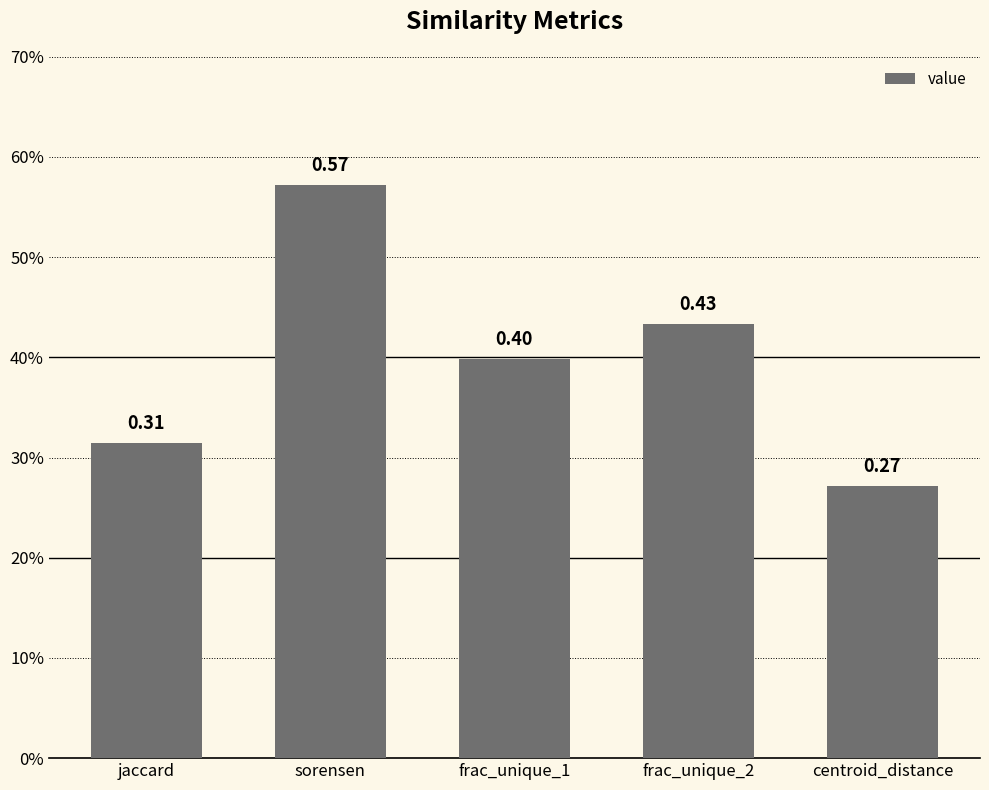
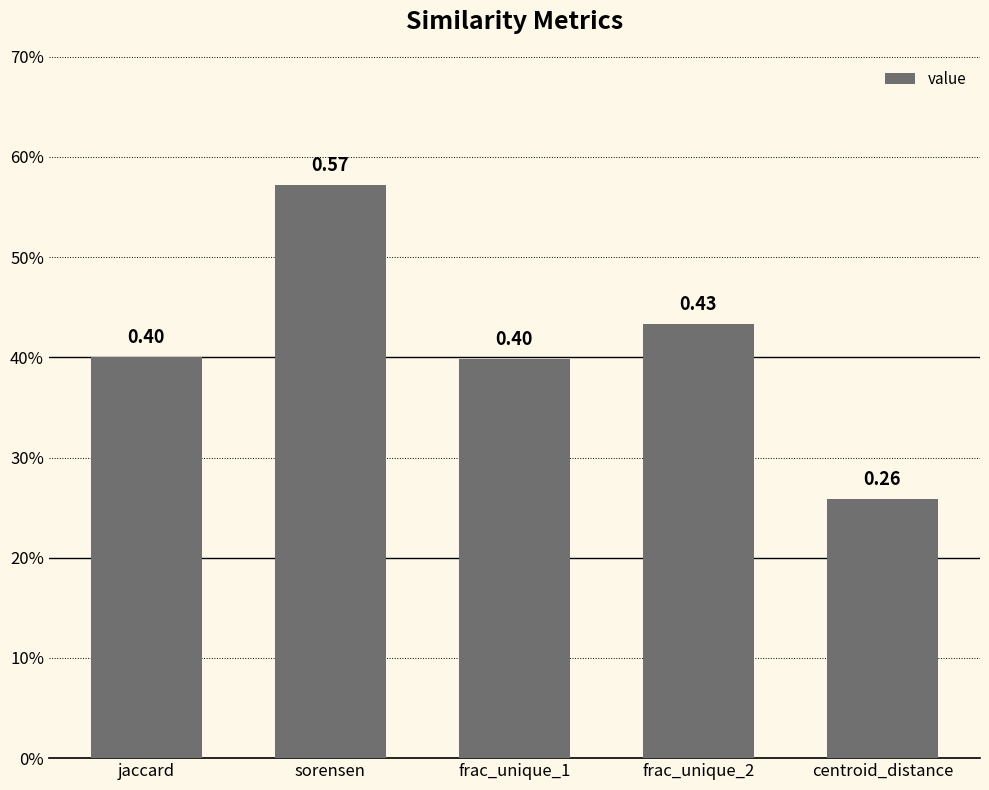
jaccard: 0.31 -> 0.40
centroid_distance: 0.27 -> 0.26
